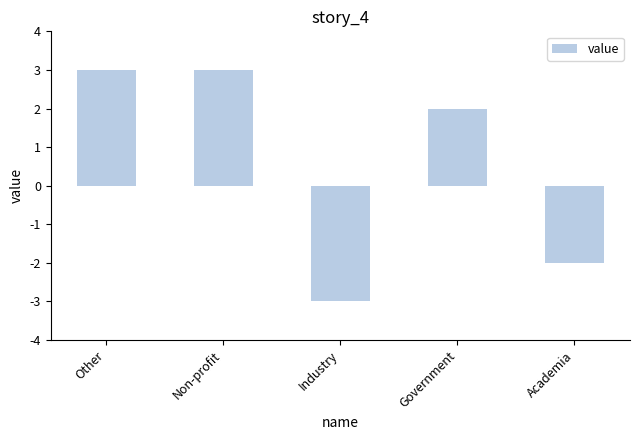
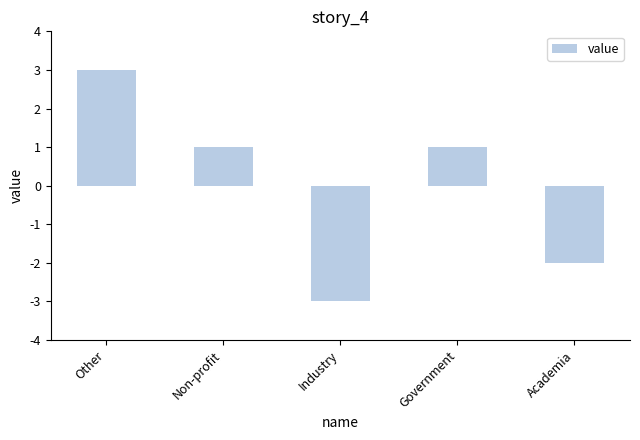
Non-profit: 3 -> 1
Government: 2 -> 1
